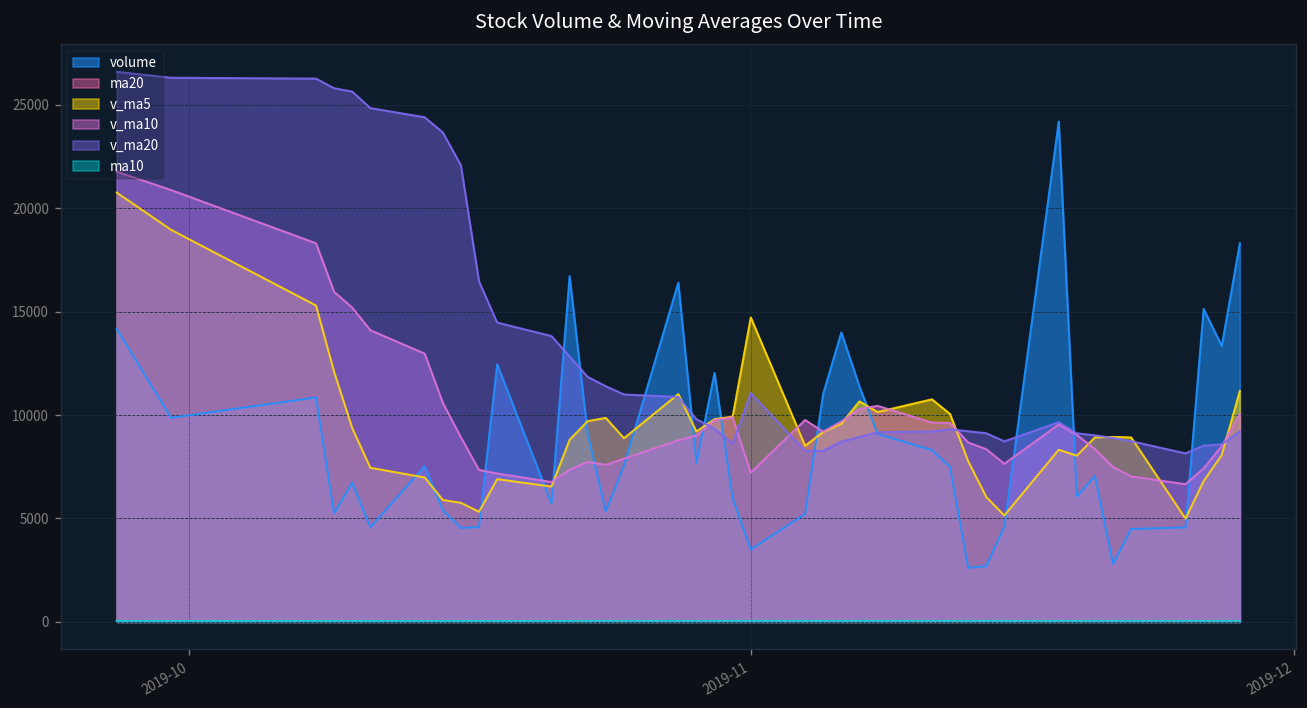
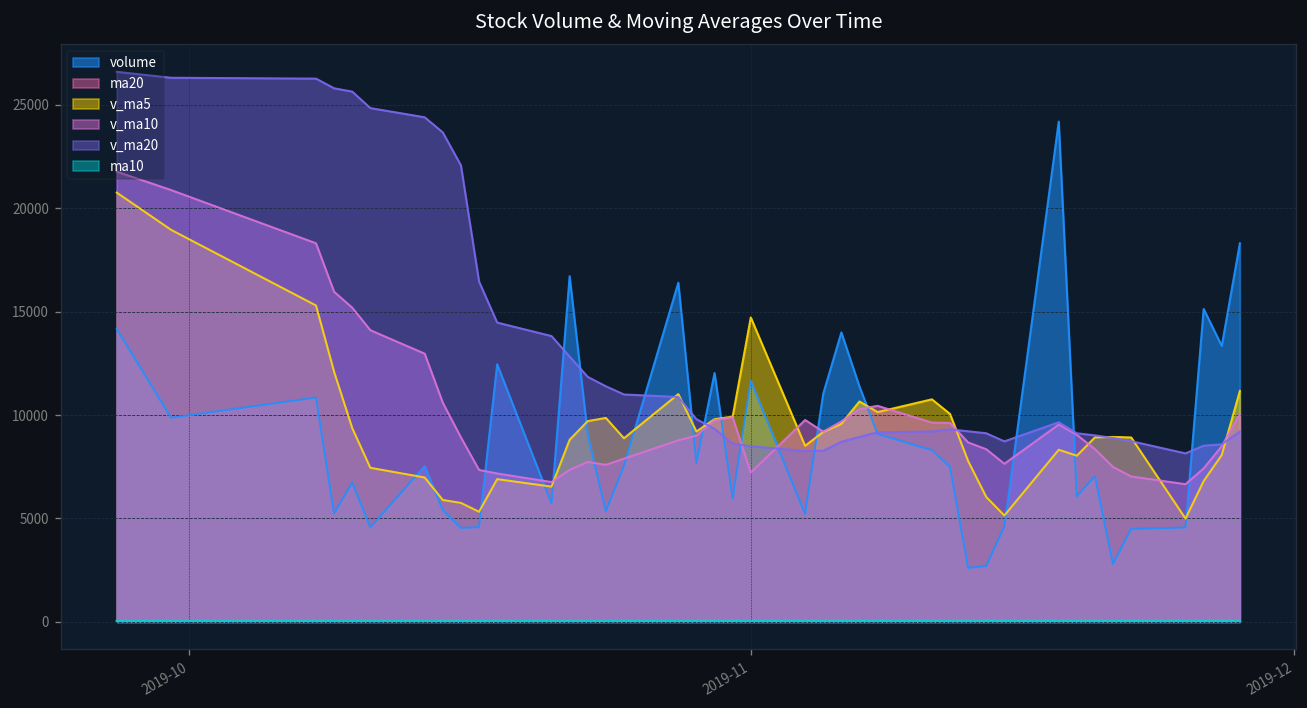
volume, 2019-11: 3500 -> 11700
v_ma20, 2019-11: 11100 -> 8500
